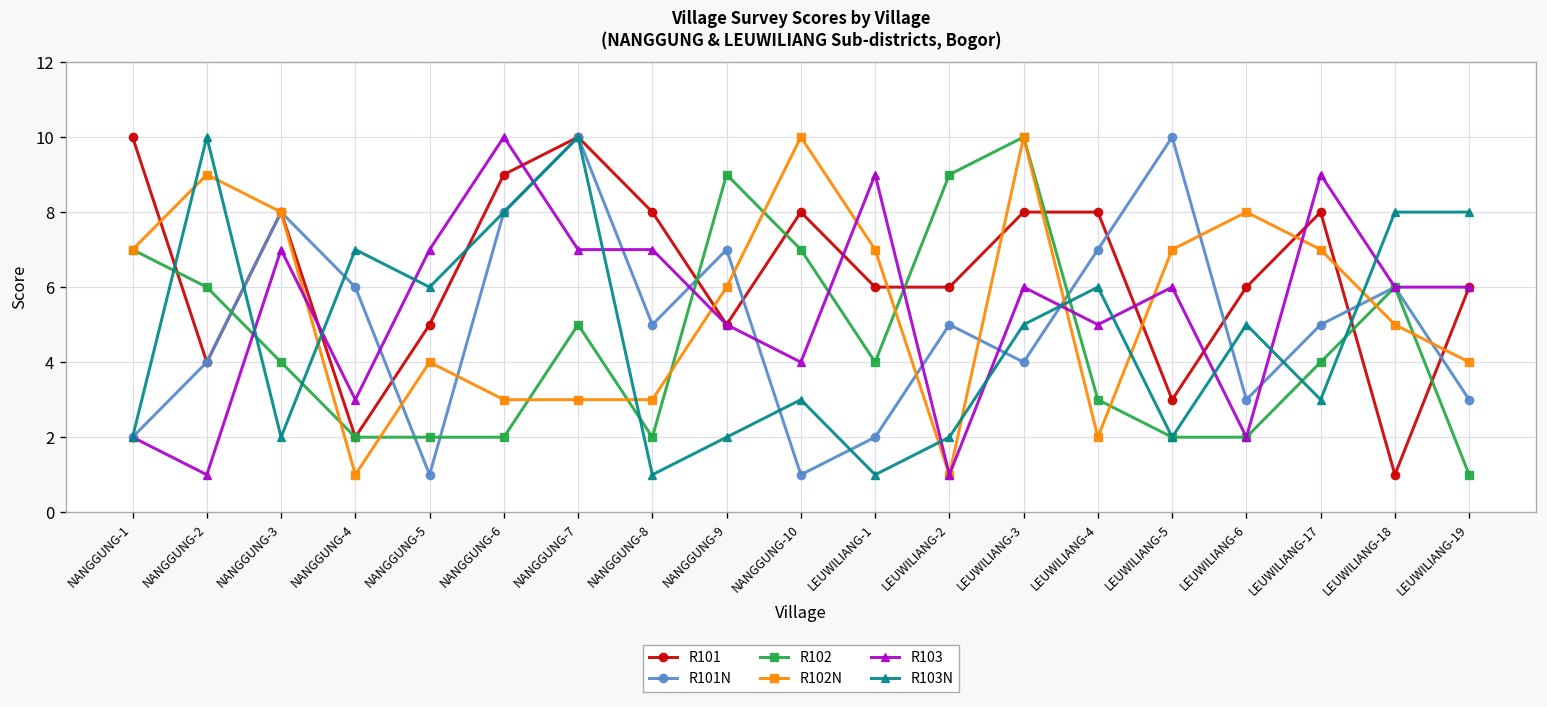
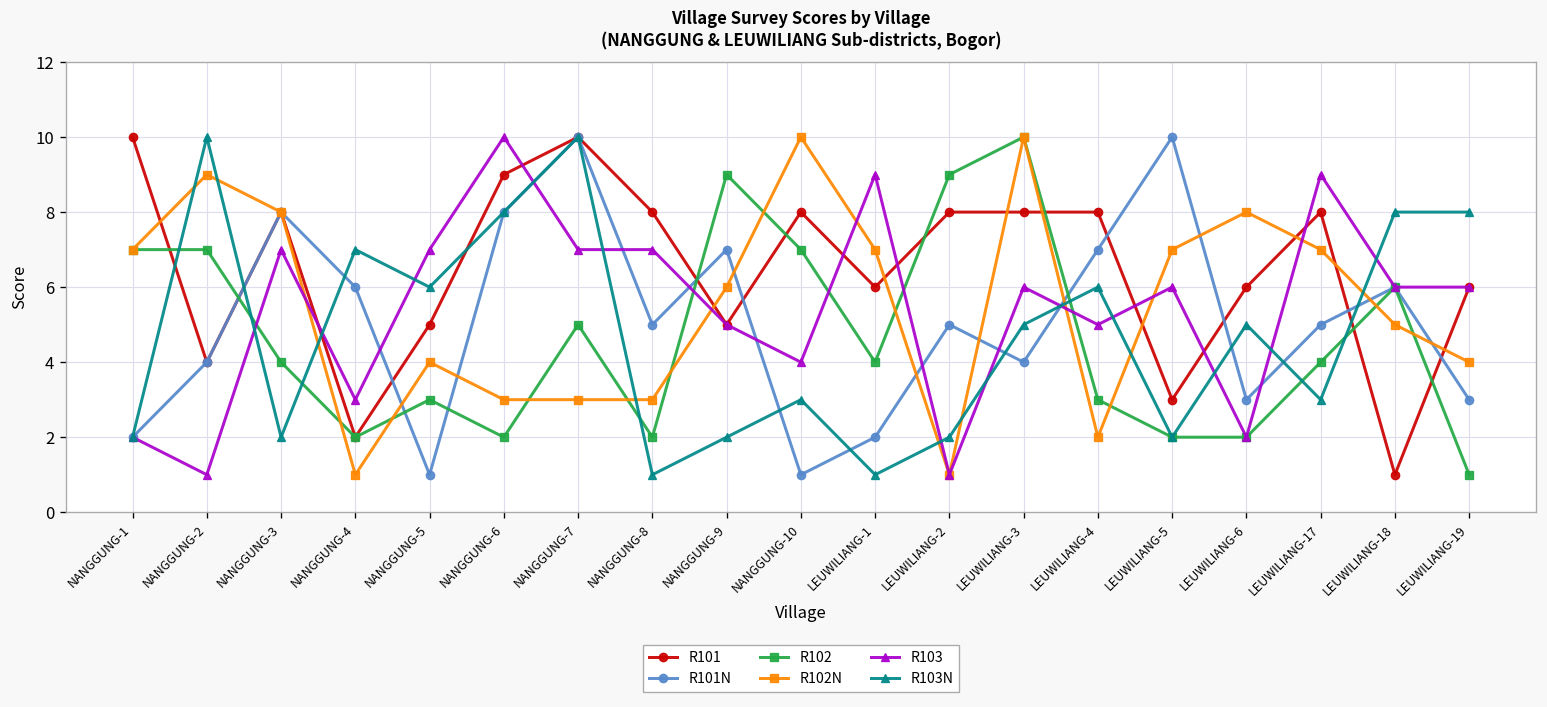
R102, NANGGUNG-2: 6 -> 7
R102, NANGGUNG-5: 2 -> 3
R101, LEUWILIANG-2: 6 -> 8
